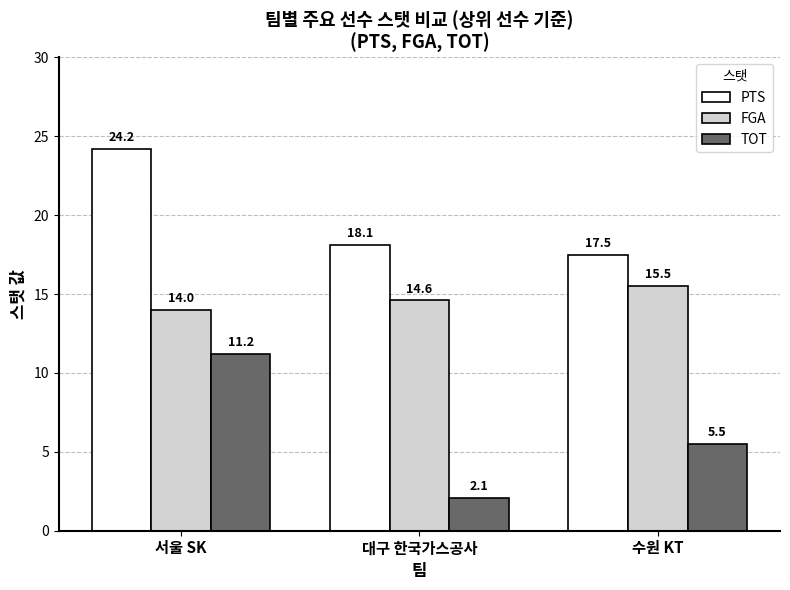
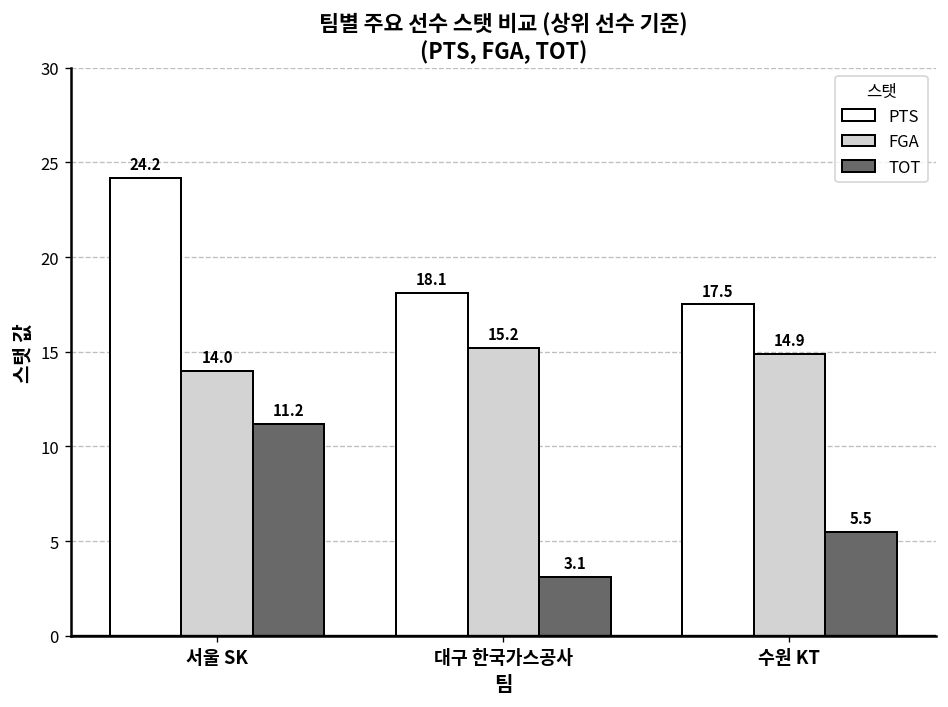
FGA, 대구 한국가스공사: 14.6 -> 15.2
TOT, 대구 한국가스공사: 2.1 -> 3.1
FGA, 수원 KT: 15.5 -> 14.9
